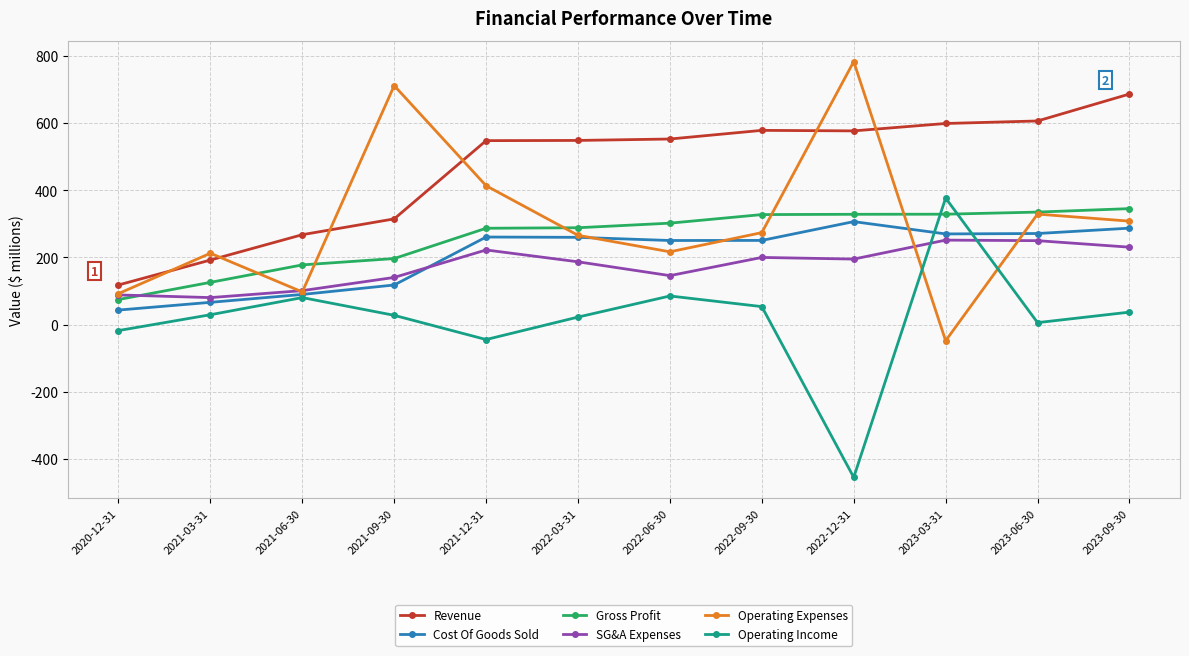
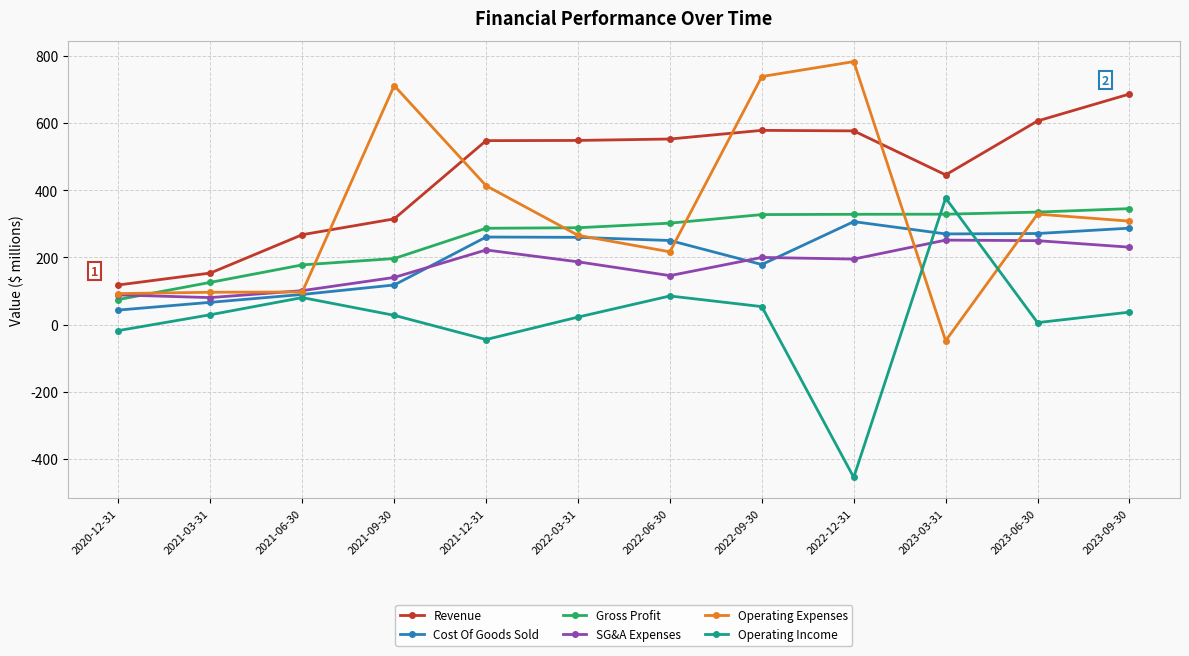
Revenue, 2021-03-31: 190 -> 150
Operating Expenses, 2021-03-31: 210 -> 100
Cost Of Goods Sold, 2022-09-30: 250 -> 180
Operating Expenses, 2022-09-30: 270 -> 740
Revenue, 2023-03-31: 600 -> 450
